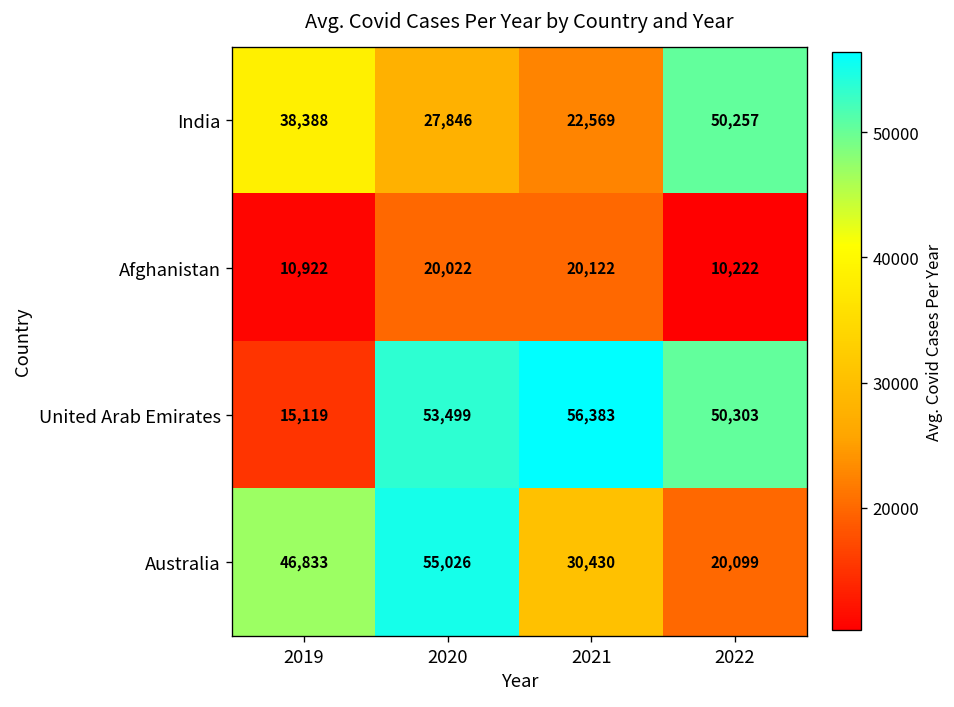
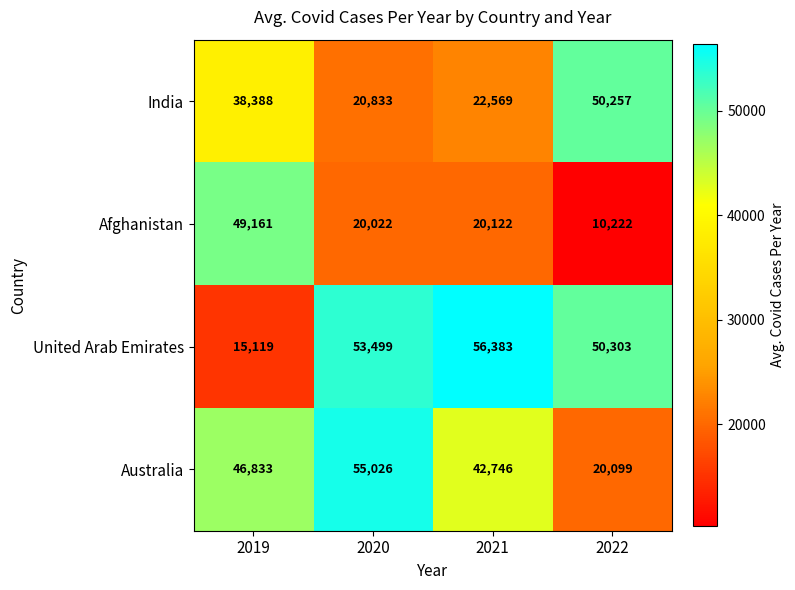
India, 2020: 27,846 -> 20,833
Afghanistan, 2019: 10,922 -> 49,161
Australia, 2021: 30,430 -> 42,746
